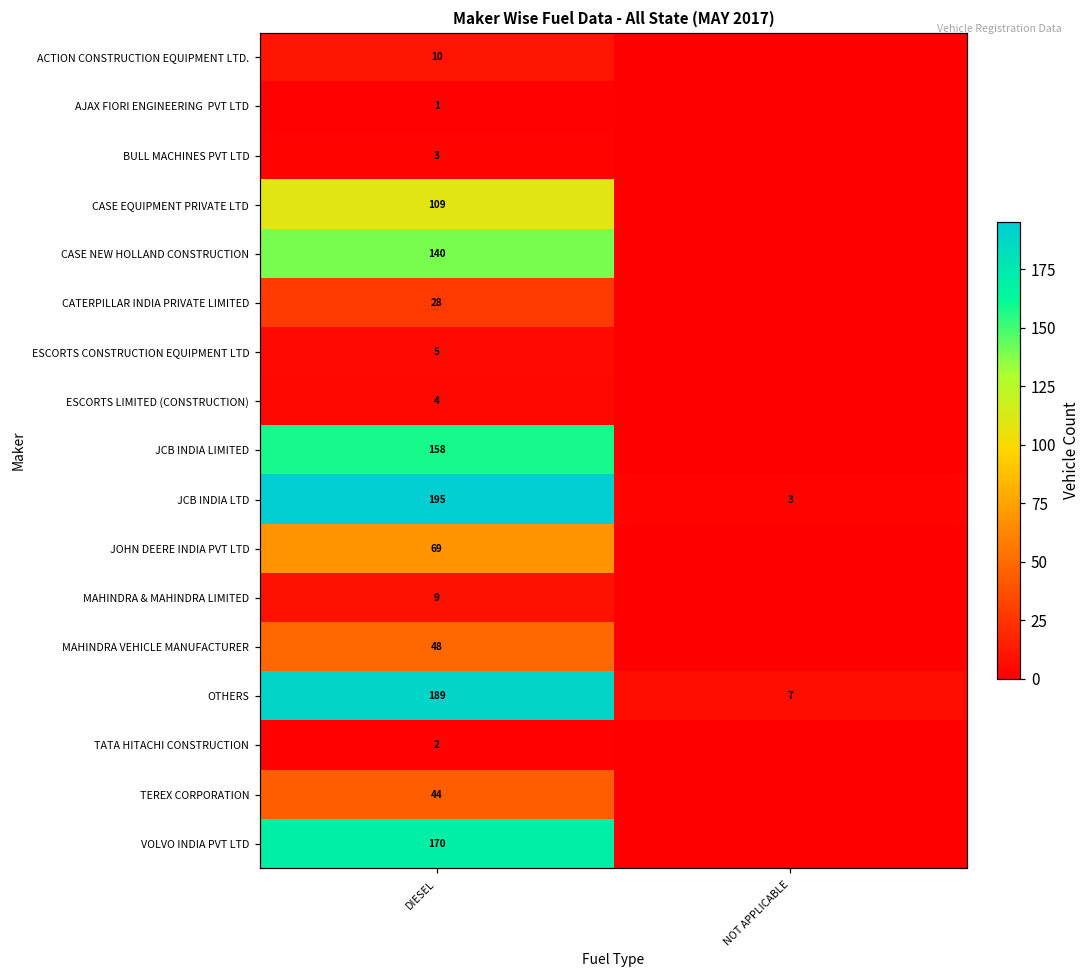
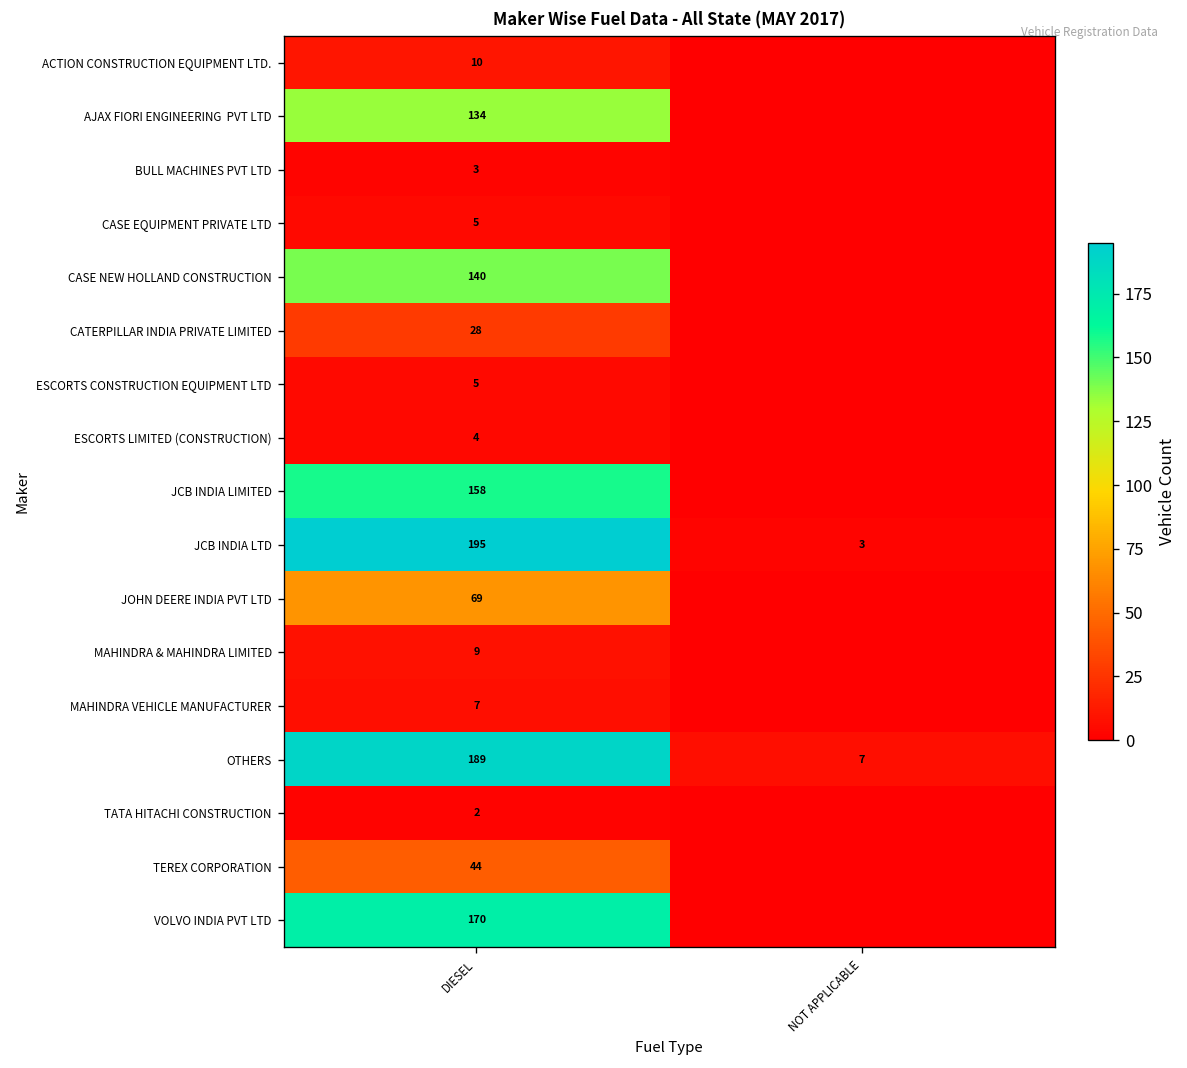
AJAX FIORI ENGINEERING PVT LTD, DIESEL: 1 -> 134
CASE EQUIPMENT PRIVATE LTD, DIESEL: 109 -> 5
MAHINDRA VEHICLE MANUFACTURER, DIESEL: 48 -> 7
